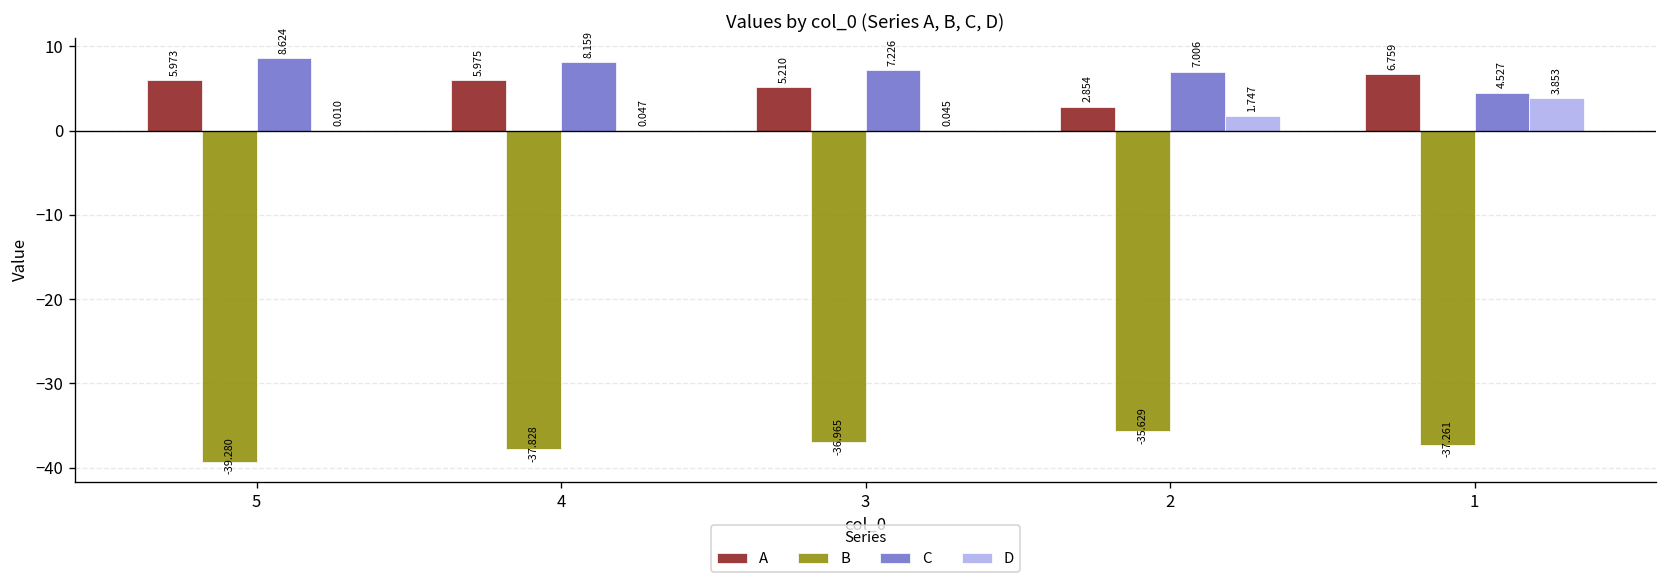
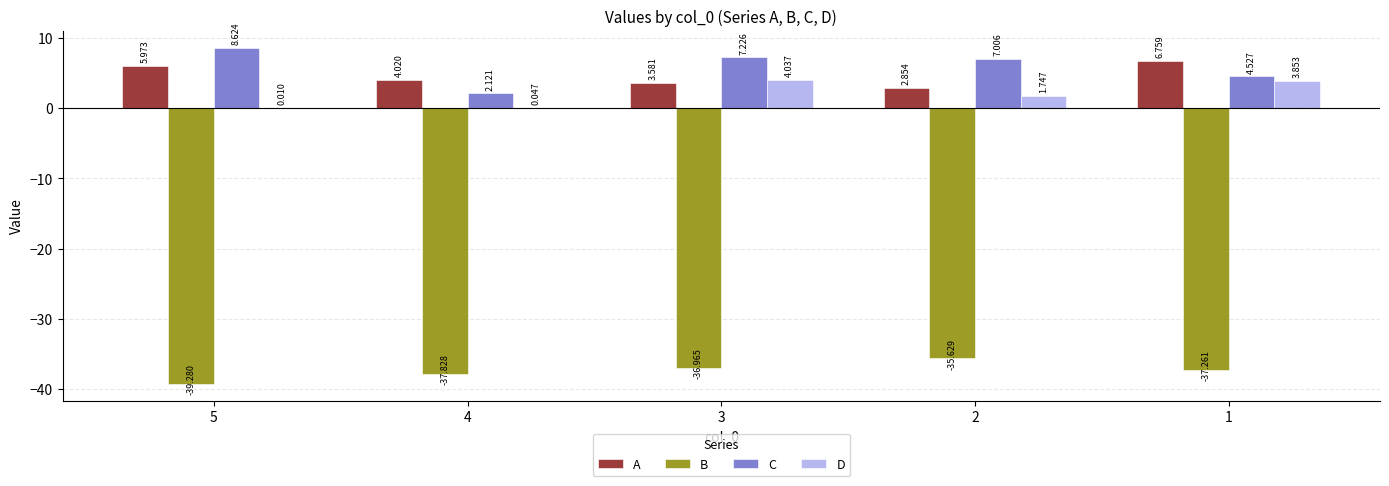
A, 4: 5.975 -> 4.020
C, 4: 8.159 -> 2.121
A, 3: 5.210 -> 3.581
D, 3: 0.045 -> 4.037
